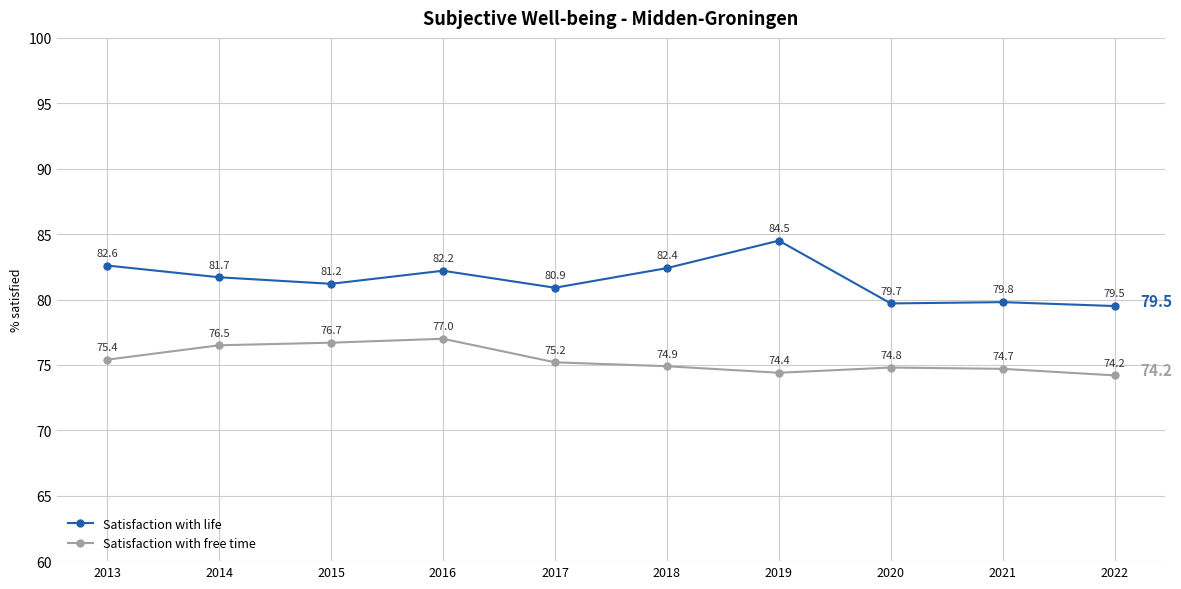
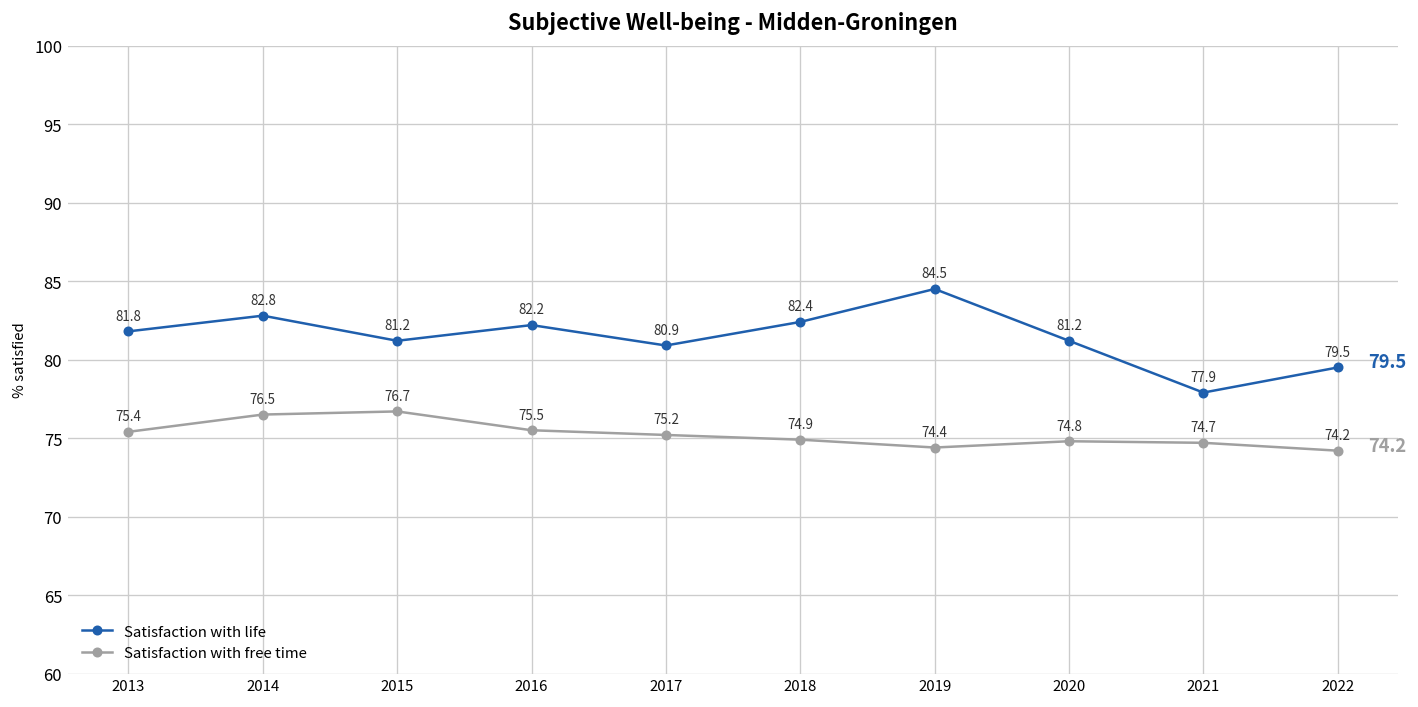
Satisfaction with life, 2013: 82.6 -> 81.8
Satisfaction with life, 2014: 81.7 -> 82.8
Satisfaction with free time, 2016: 77.0 -> 75.5
Satisfaction with life, 2020: 79.7 -> 81.2
Satisfaction with life, 2021: 79.8 -> 77.9
